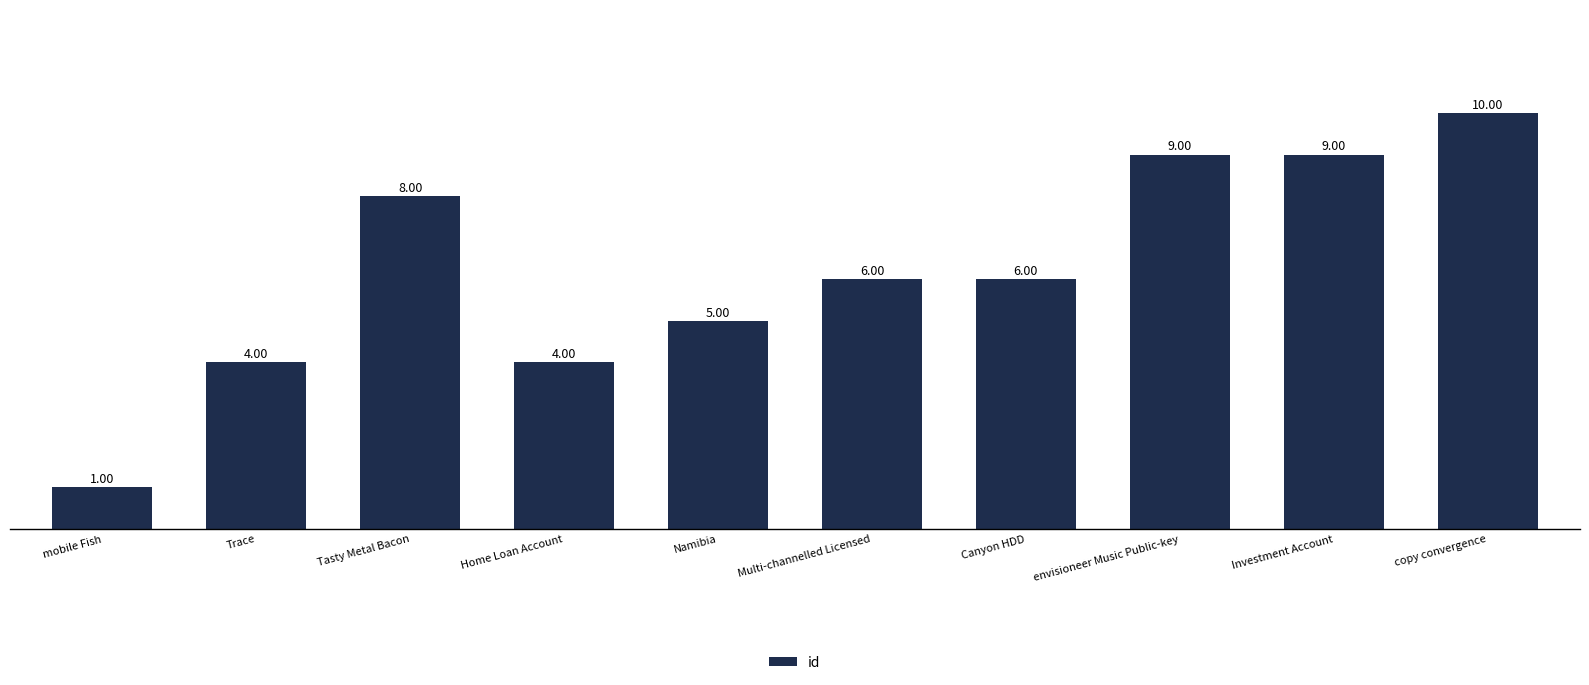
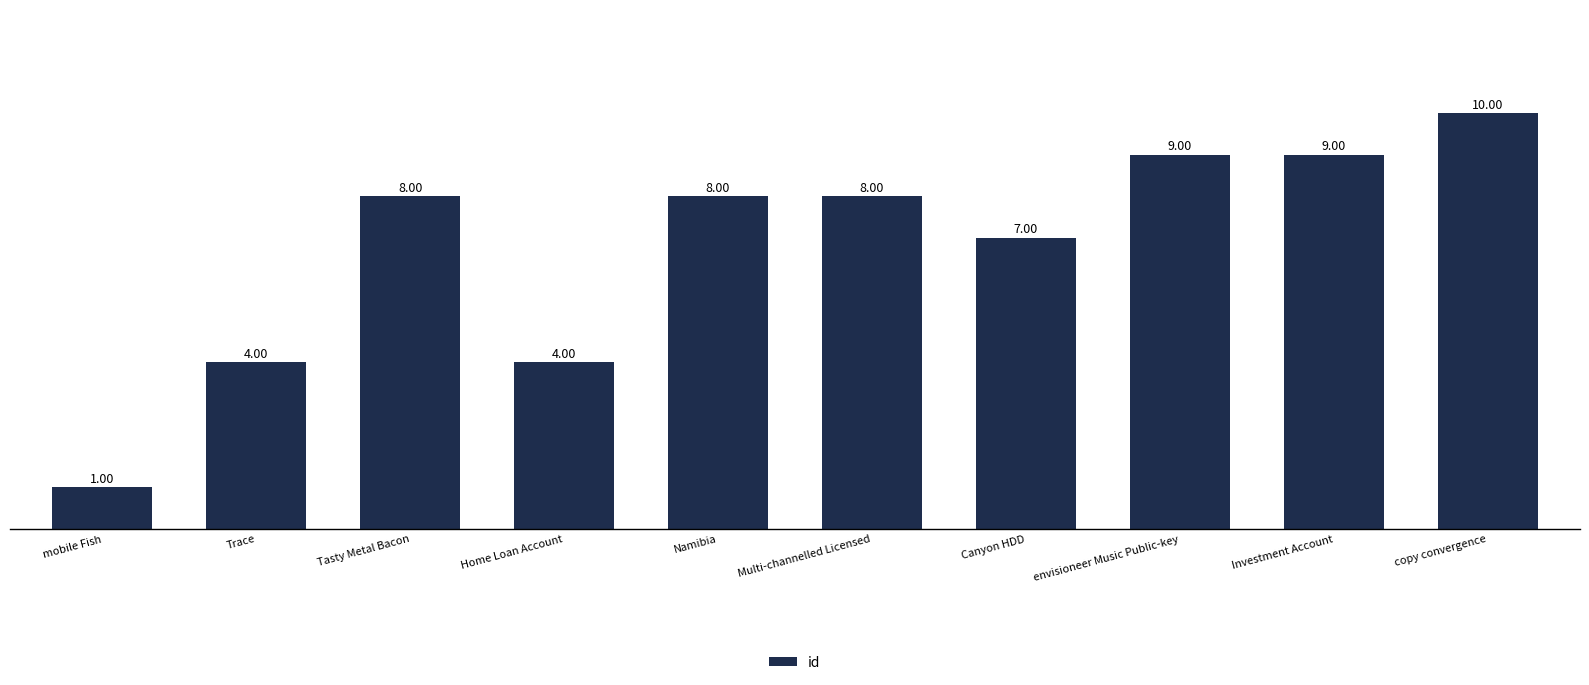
Namibia: 5.00 -> 8.00
Multi-channelled Licensed: 6.00 -> 8.00
Canyon HDD: 6.00 -> 7.00
